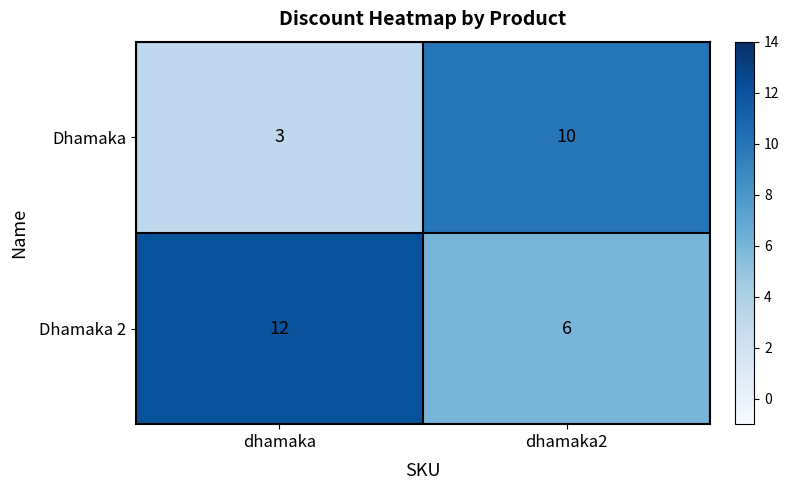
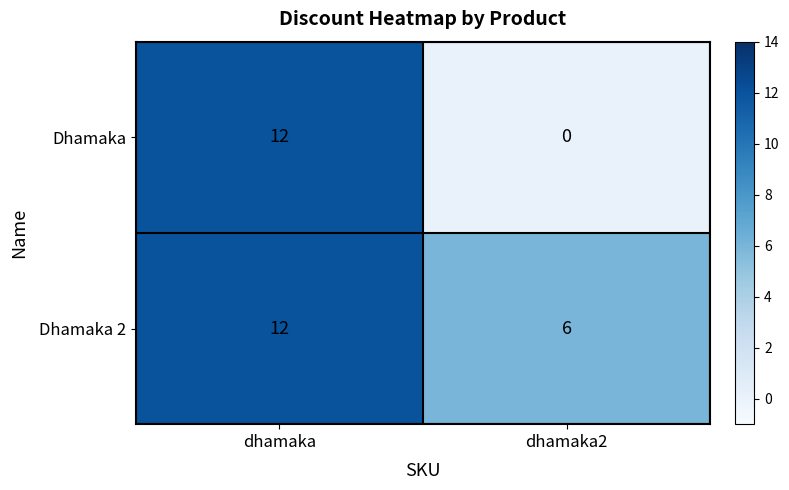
Dhamaka, dhamaka: 3 -> 12
Dhamaka, dhamaka2: 10 -> 0
